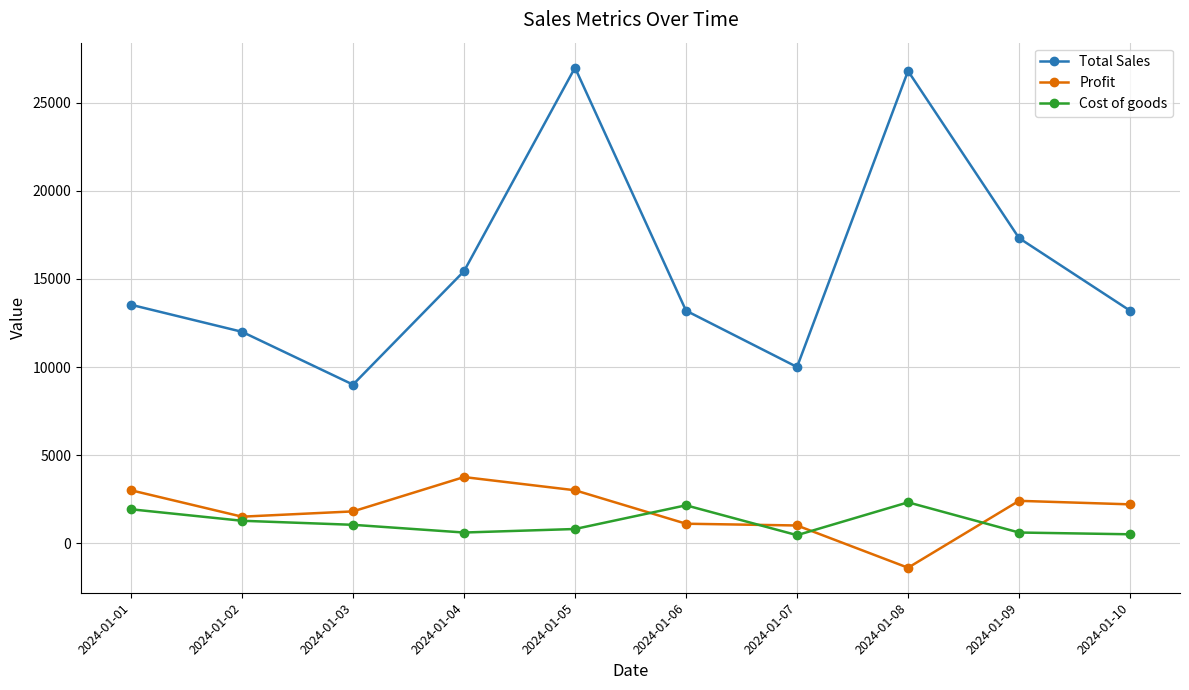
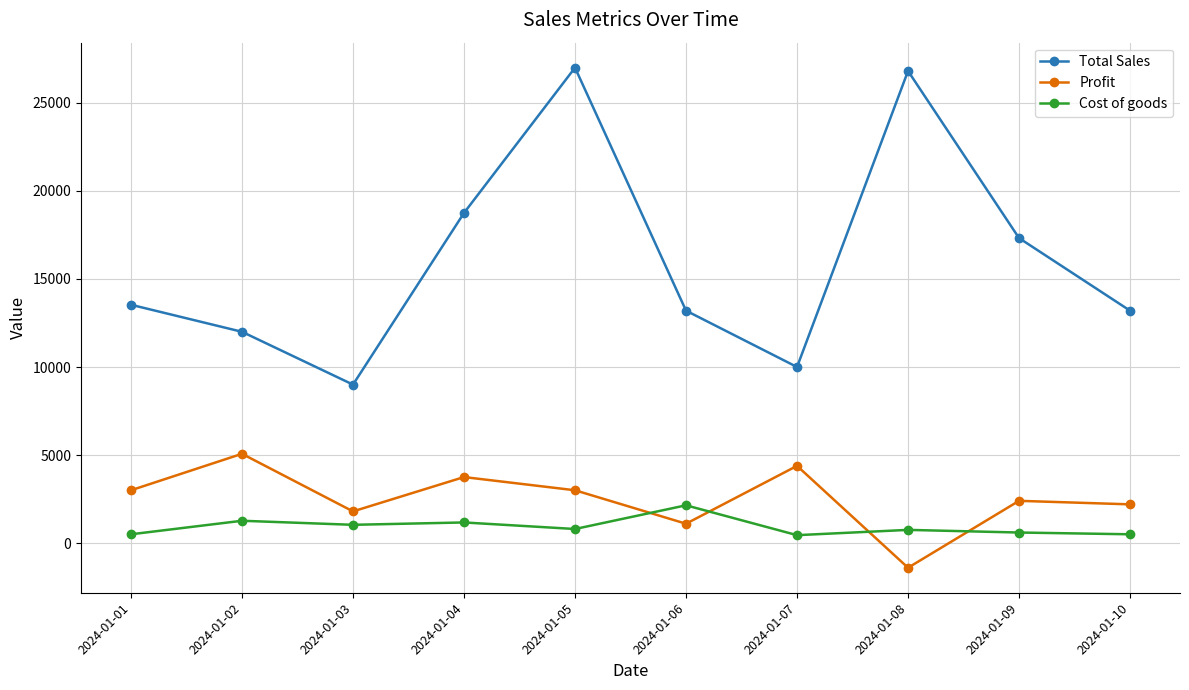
Cost of goods, 2024-01-01: 1900 -> 500
Profit, 2024-01-02: 1500 -> 5100
Total Sales, 2024-01-04: 15400 -> 18800
Cost of goods, 2024-01-04: 600 -> 1200
Profit, 2024-01-07: 1000 -> 4400
Cost of goods, 2024-01-08: 2300 -> 800
